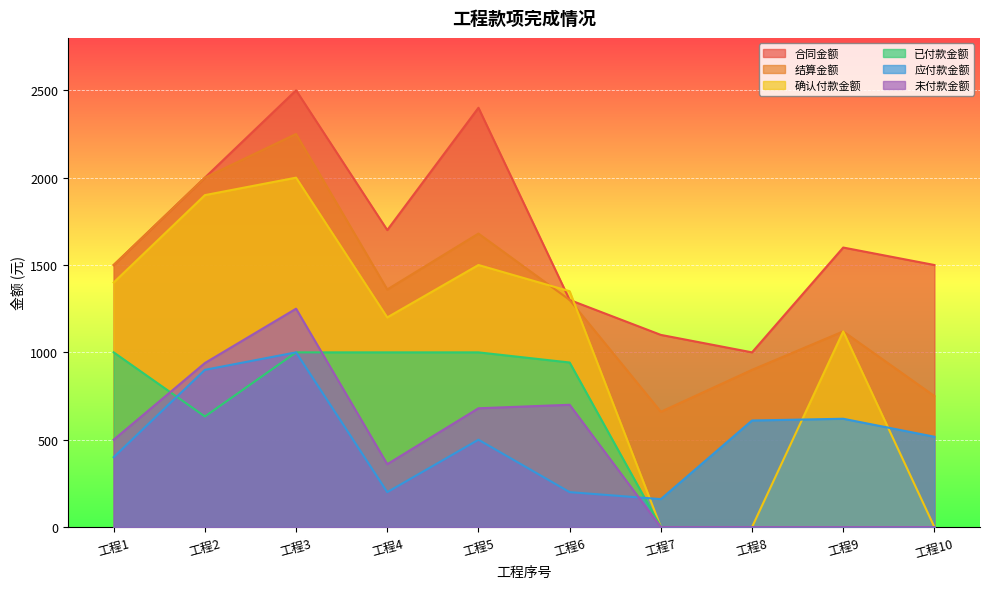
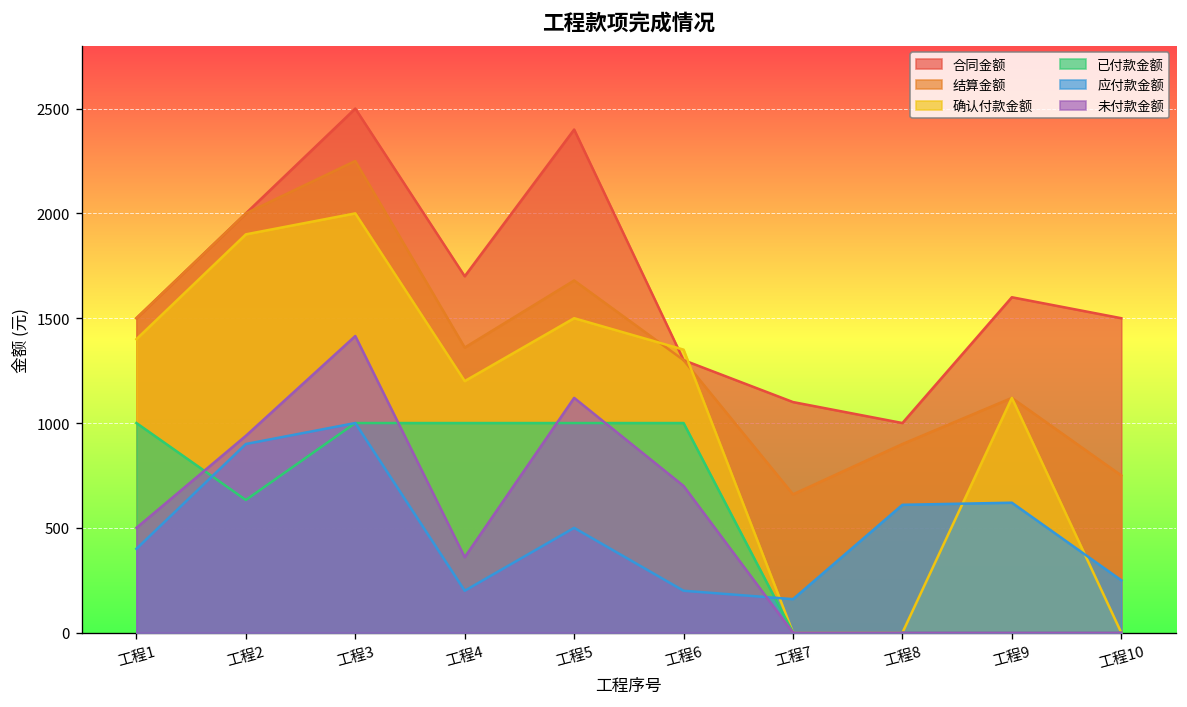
未付款金额, 工程3: 1250 -> 1420
未付款金额, 工程5: 680 -> 1120
已付款金额, 工程6: 940 -> 1000
应付款金额, 工程10: 520 -> 250
